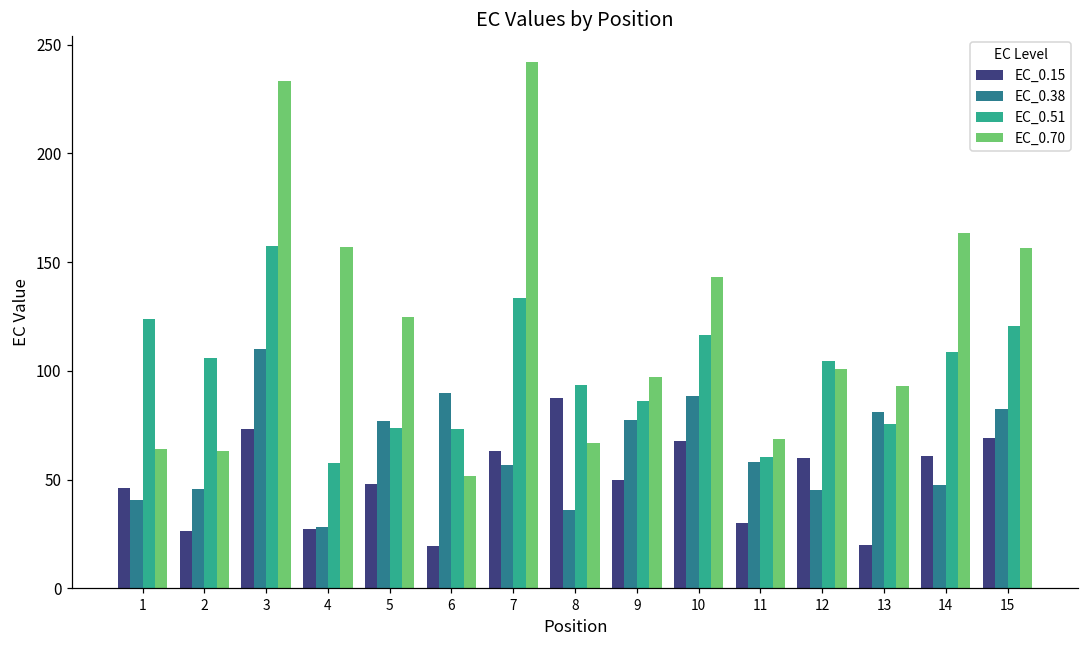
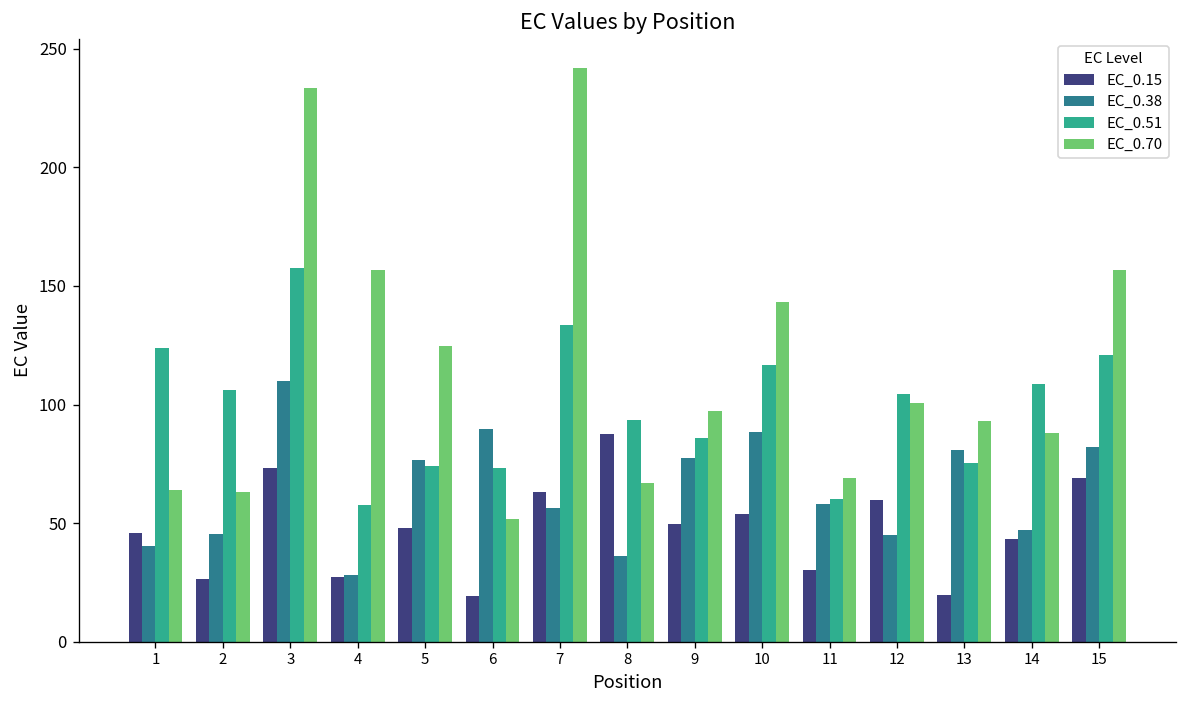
EC_0.15, 10: 68 -> 54
EC_0.15, 14: 61 -> 43
EC_0.70, 14: 163 -> 88
